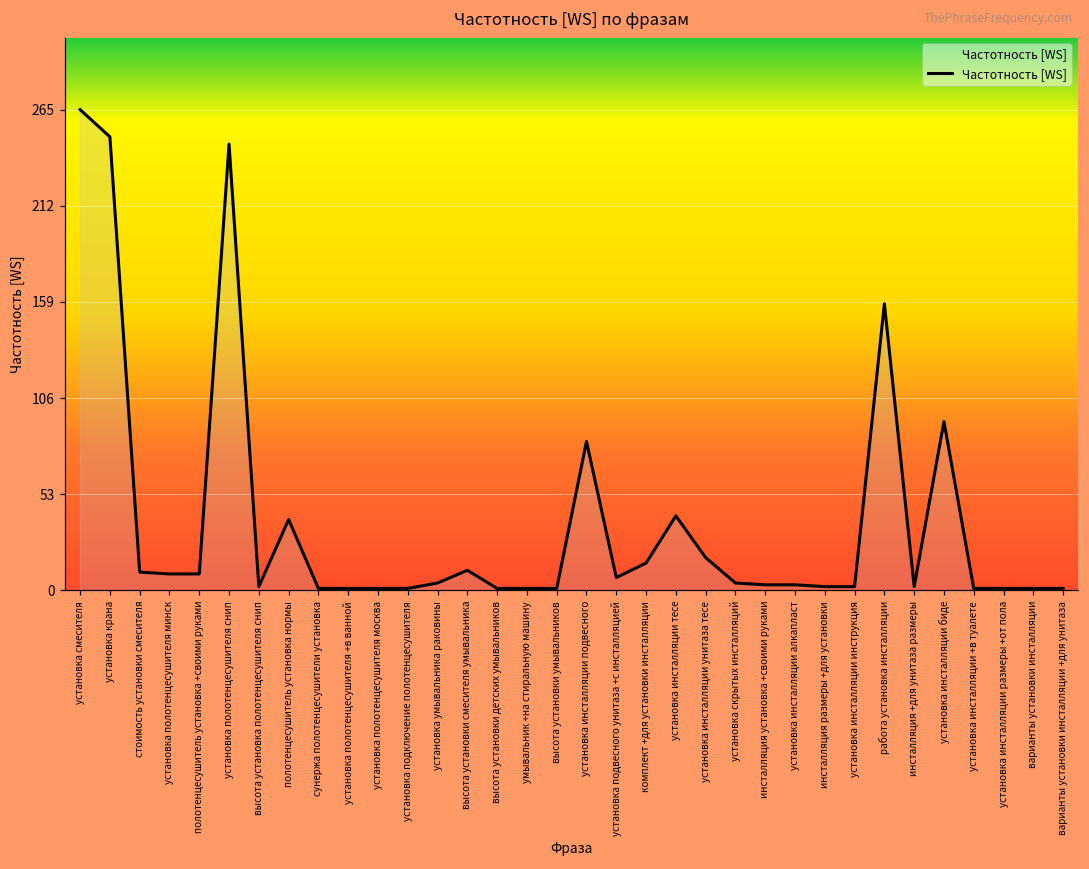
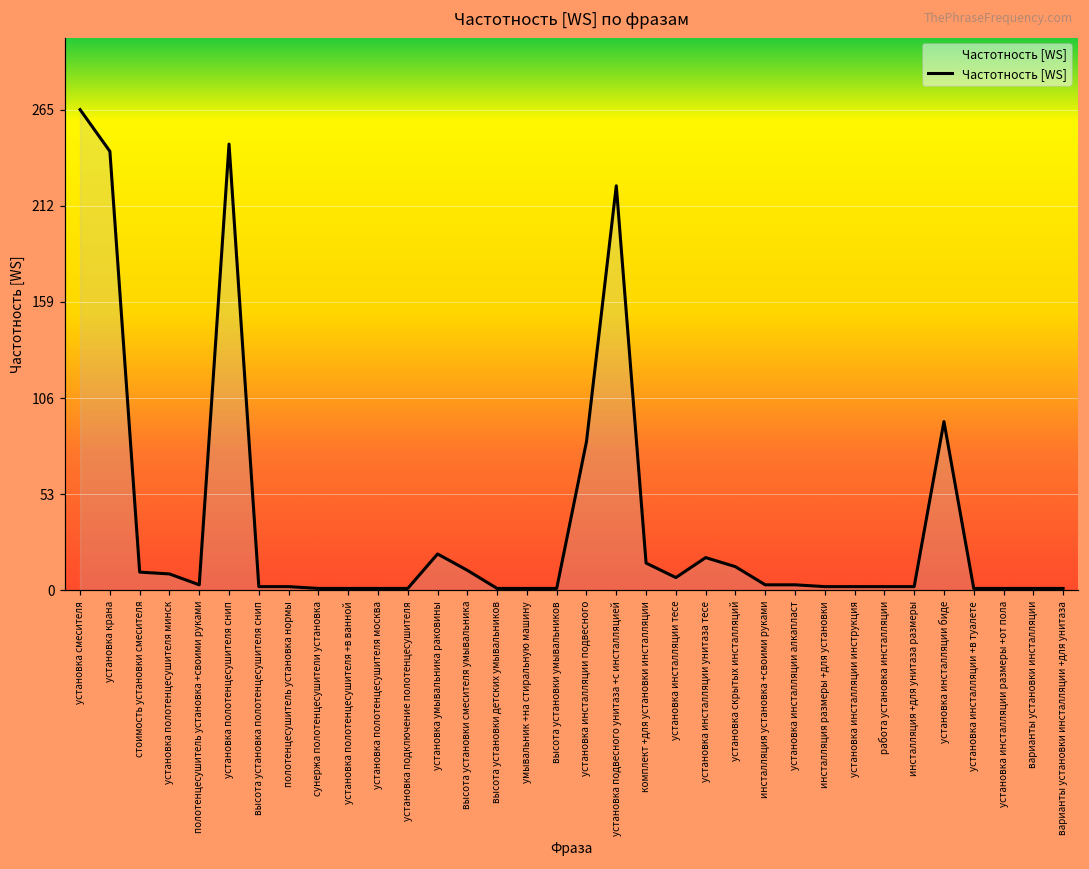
установка крана: 250 -> 242
полотенцесушитель установка +своими руками: 9 -> 3
полотенцесушитель установка нормы: 39 -> 2
установка умывальника раковины: 4 -> 20
установка подвесного унитаза +с инсталляцией: 7 -> 223
установка инсталляции тесе: 41 -> 7
установка скрытых инсталляций: 4 -> 13
работа установка инсталляции: 158 -> 2
